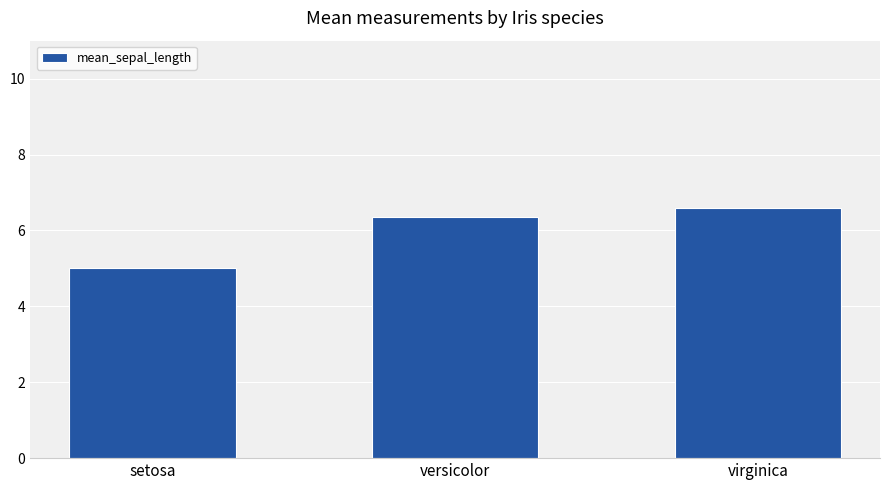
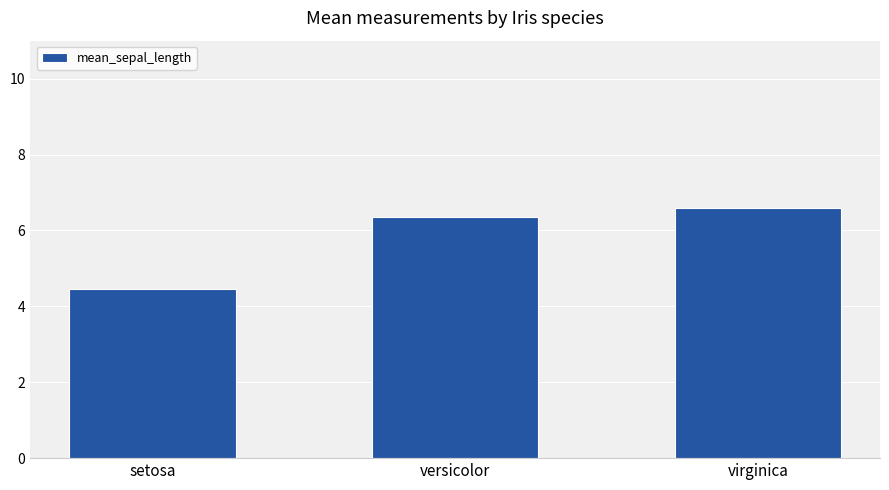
setosa: 5.0 -> 4.5
